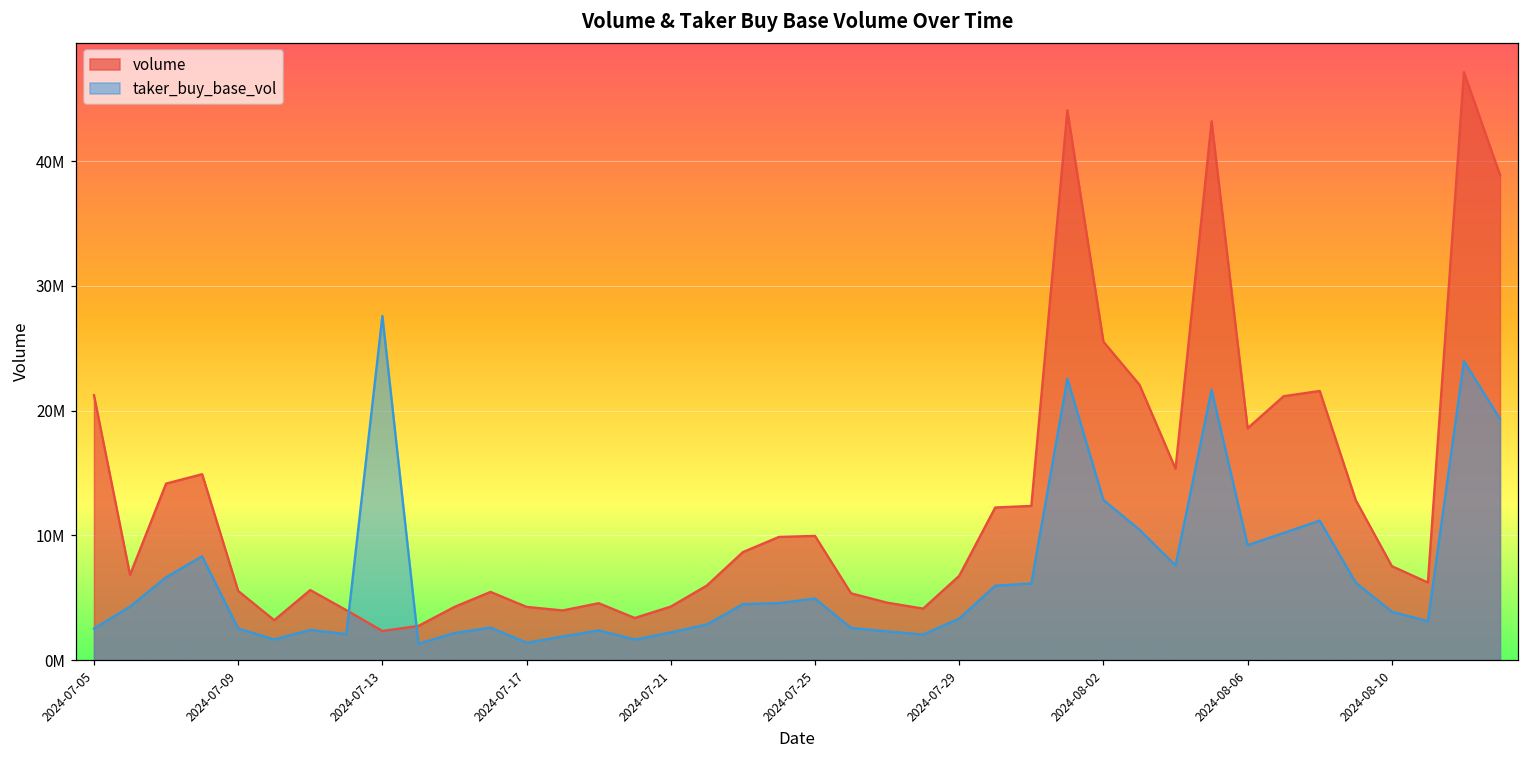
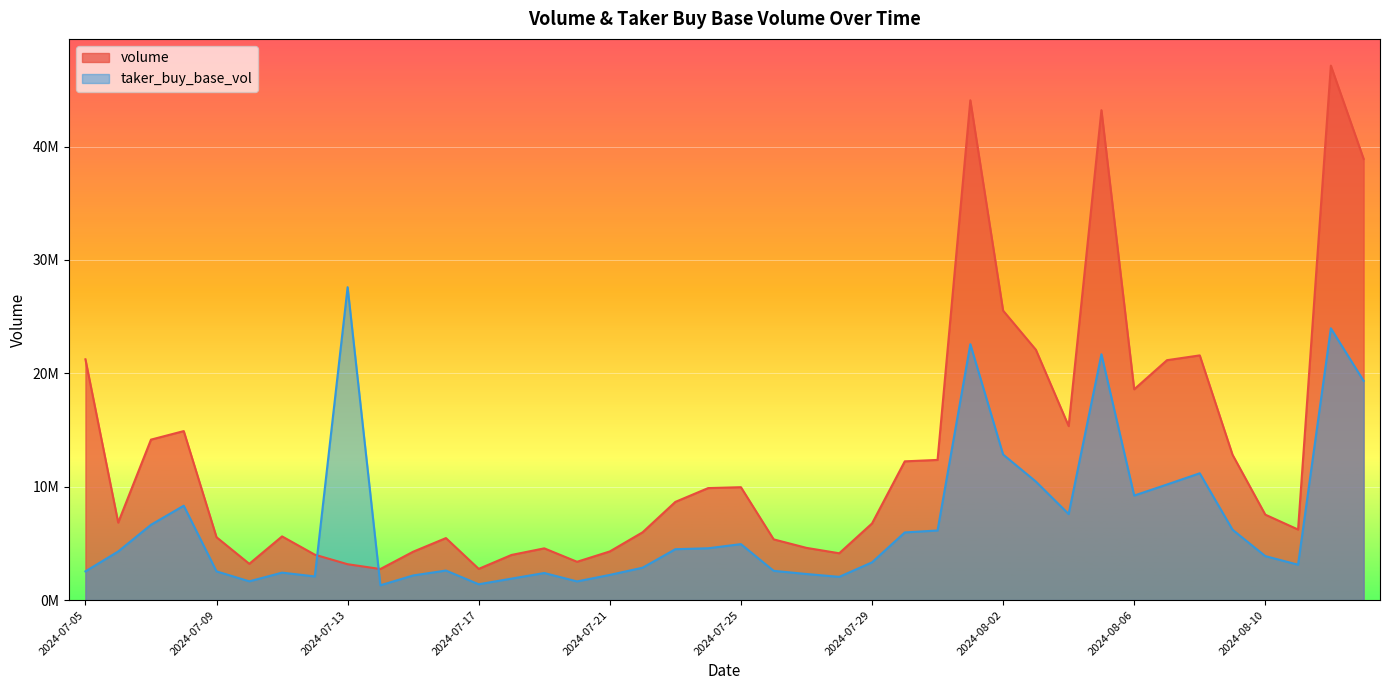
volume, 2024-07-13: 2300000 -> 3200000
volume, 2024-07-17: 4300000 -> 2800000
